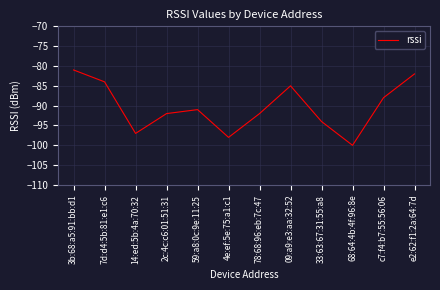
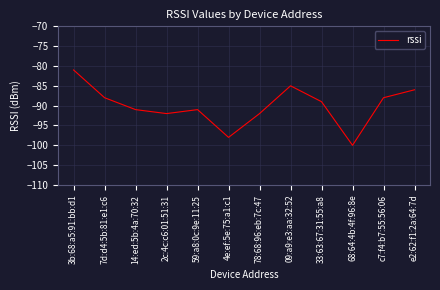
7d:d4:5b:81:e1:c6: -84 -> -88
14:ed:5b:4a:70:32: -97 -> -91
33:63:67:31:55:a8: -94 -> -89
e2:62:f1:2a:64:7d: -82 -> -86
